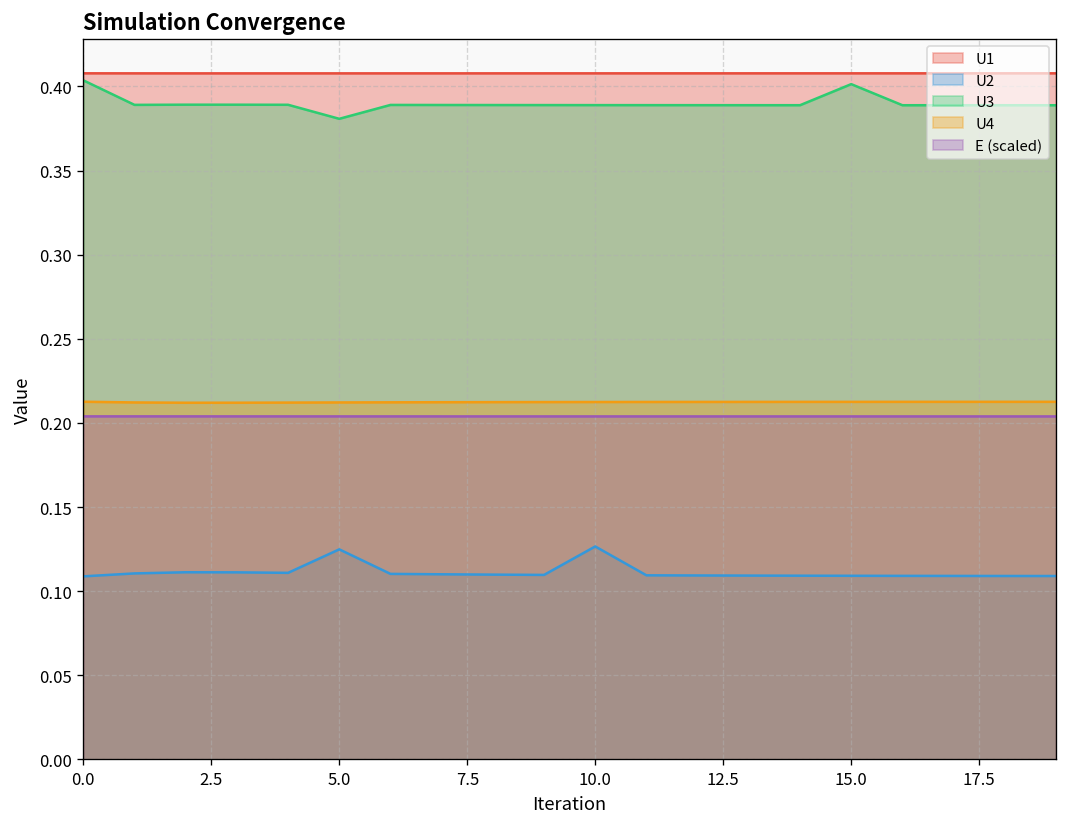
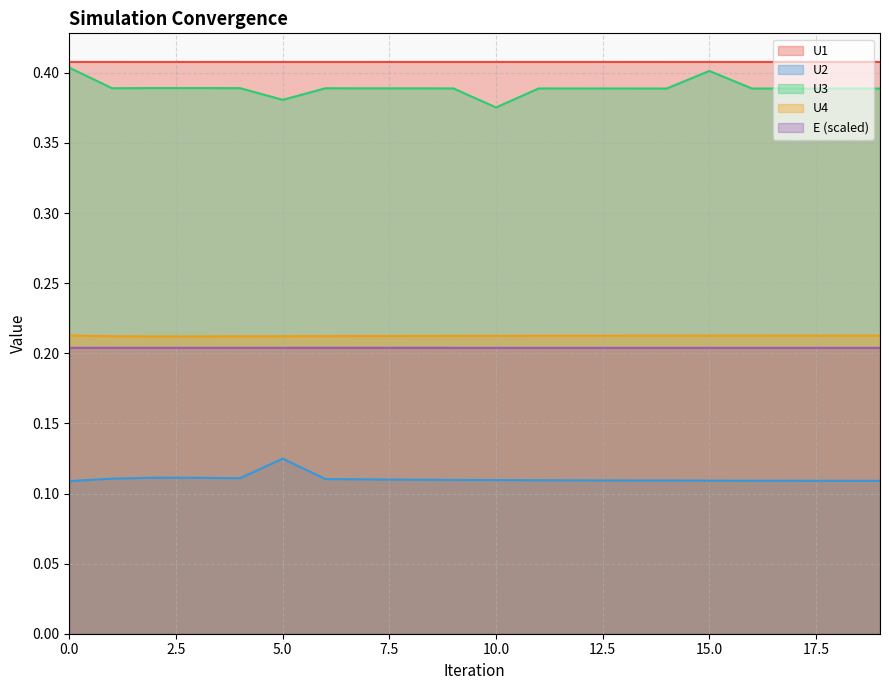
U2, 10.0: 0.127 -> 0.110
U3, 10.0: 0.389 -> 0.375
